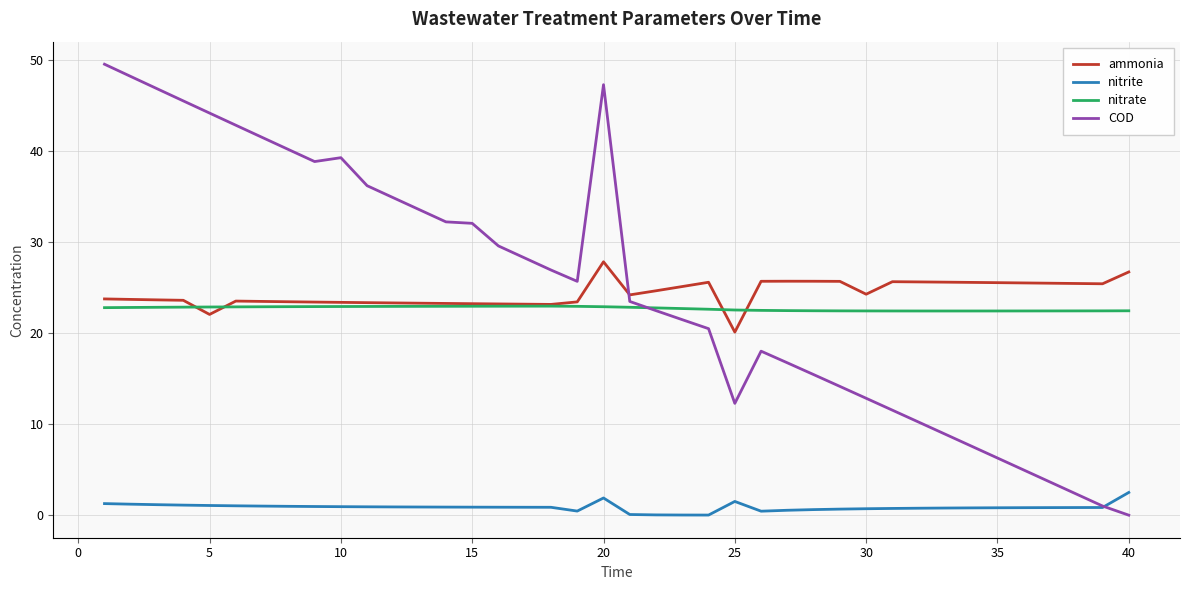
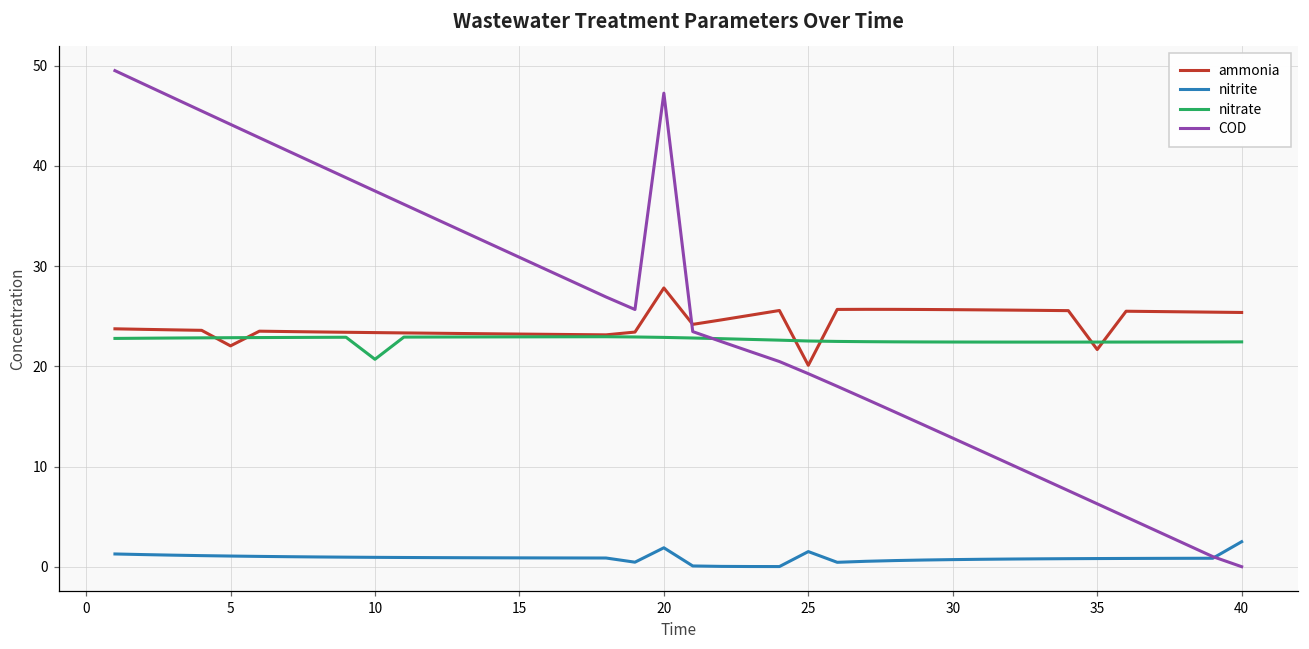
nitrate, 10: 23 -> 21
COD, 10: 39 -> 37
COD, 15: 32 -> 31
COD, 25: 12 -> 19
ammonia, 30: 24 -> 26
ammonia, 35: 26 -> 22
ammonia, 40: 27 -> 25
